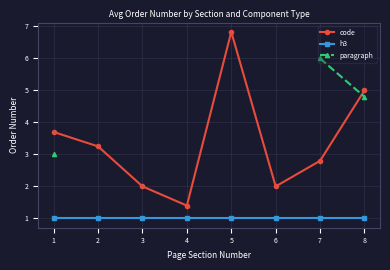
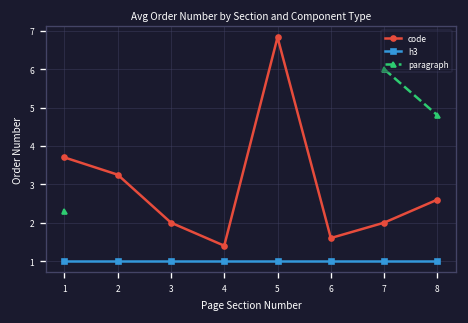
paragraph, 1: 3.0 -> 2.3
code, 6: 2.0 -> 1.6
code, 7: 2.8 -> 2.0
code, 8: 5.0 -> 2.6
